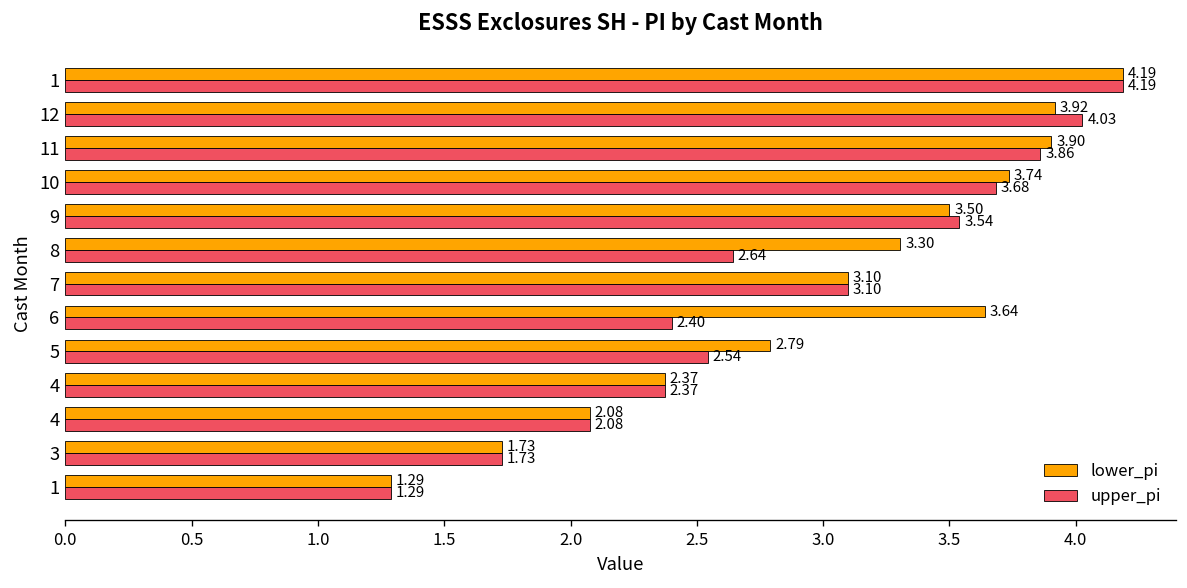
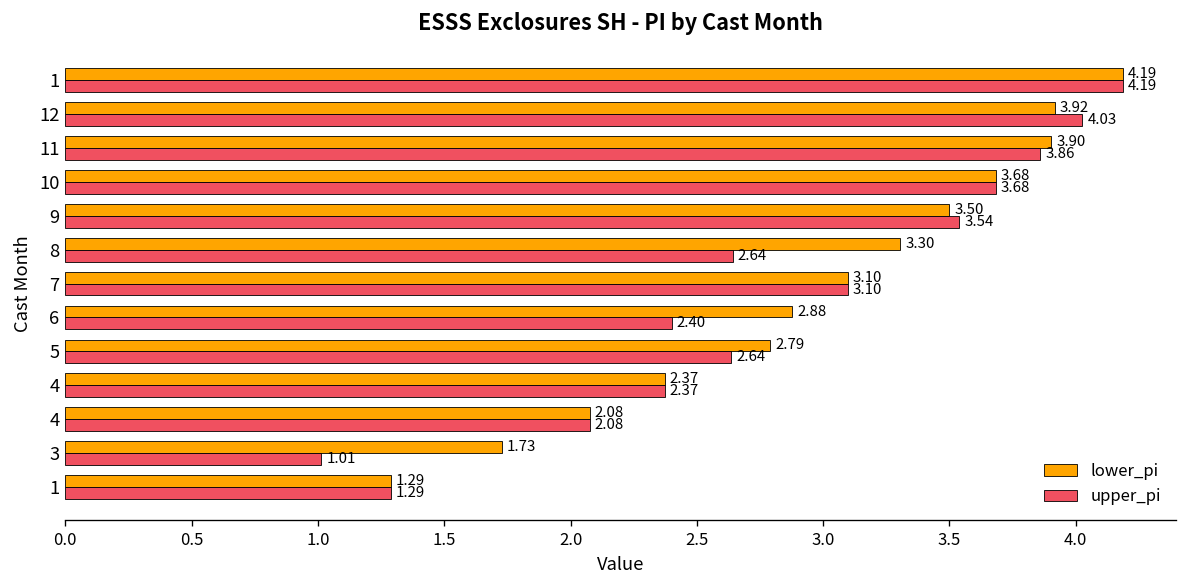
lower_pi, 10: 3.74 -> 3.68
lower_pi, 6: 3.64 -> 2.88
upper_pi, 5: 2.54 -> 2.64
upper_pi, 3: 1.73 -> 1.01
